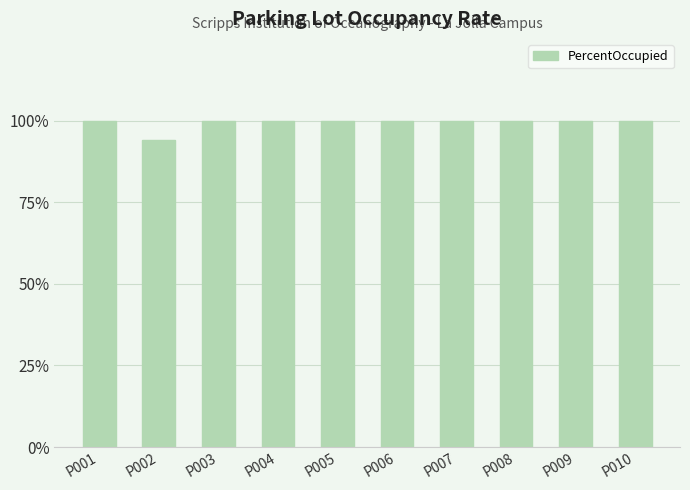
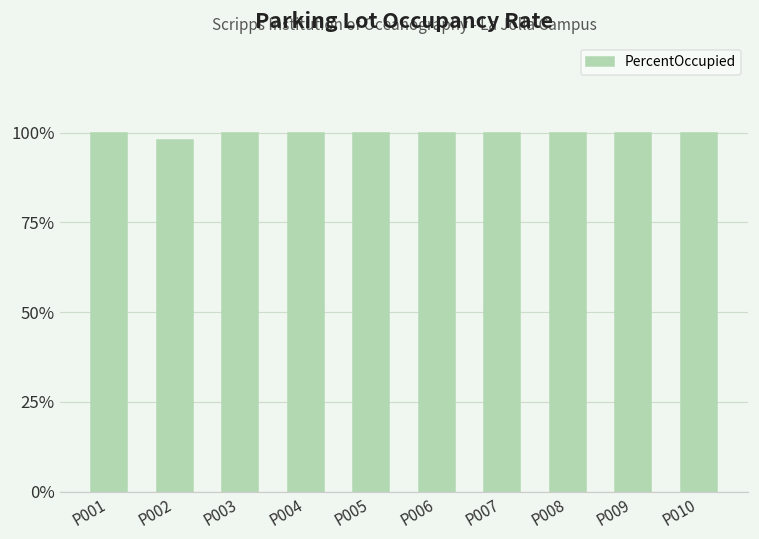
P002: 94% -> 98%
